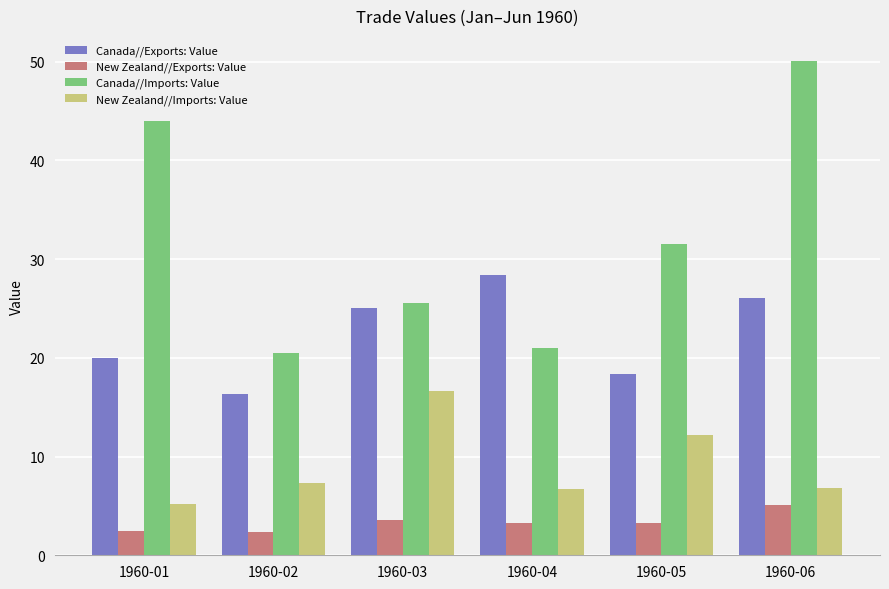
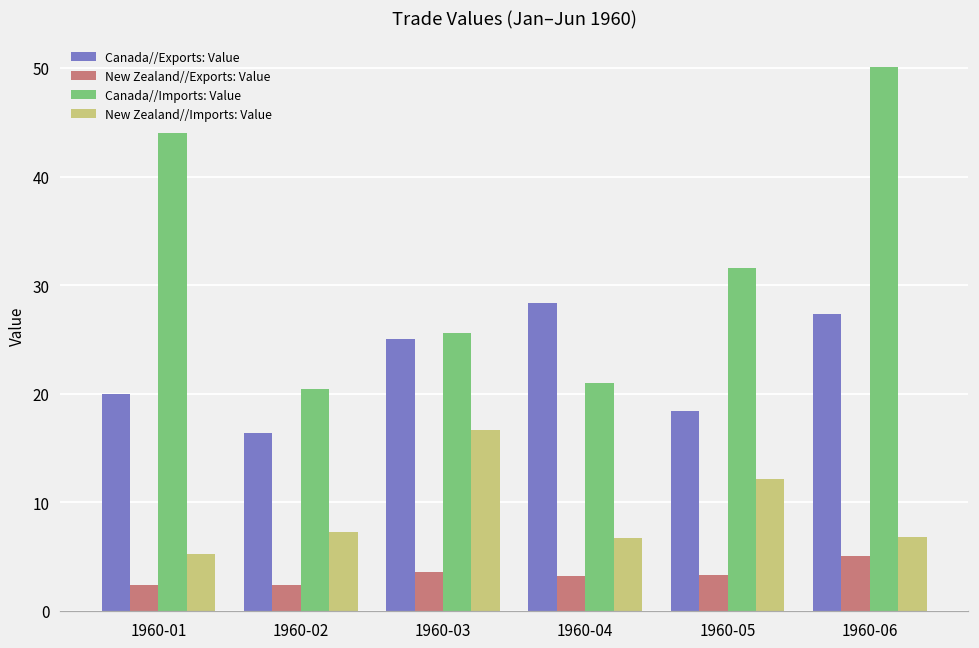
Canada//Exports: Value, 1960-06: 26 -> 27
